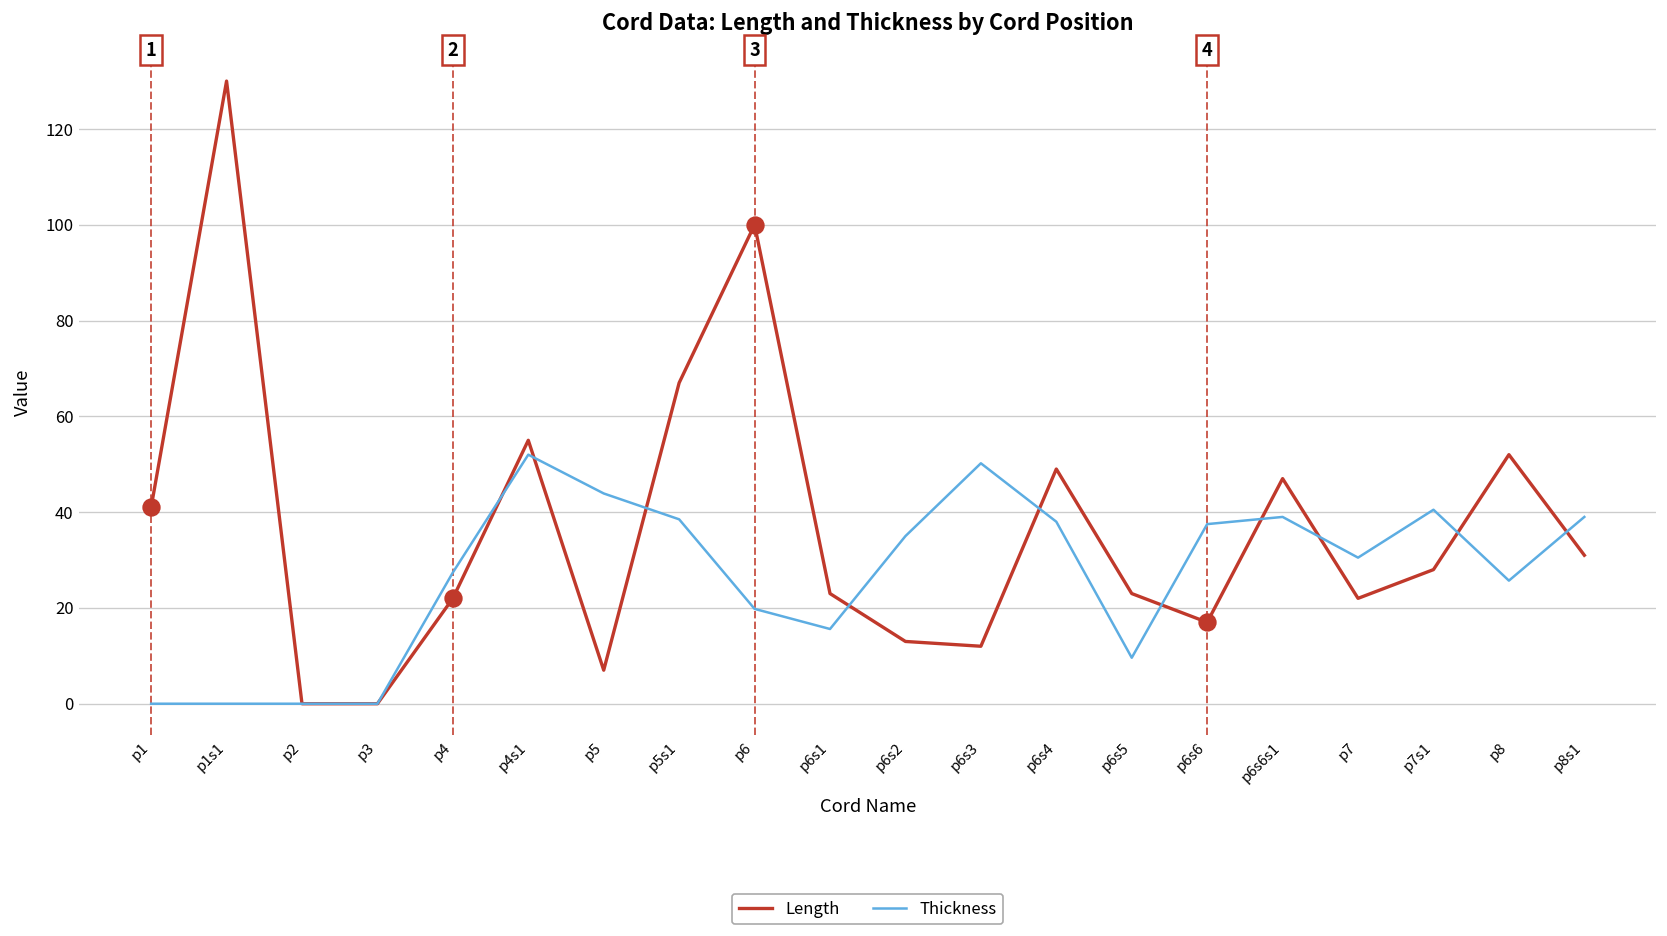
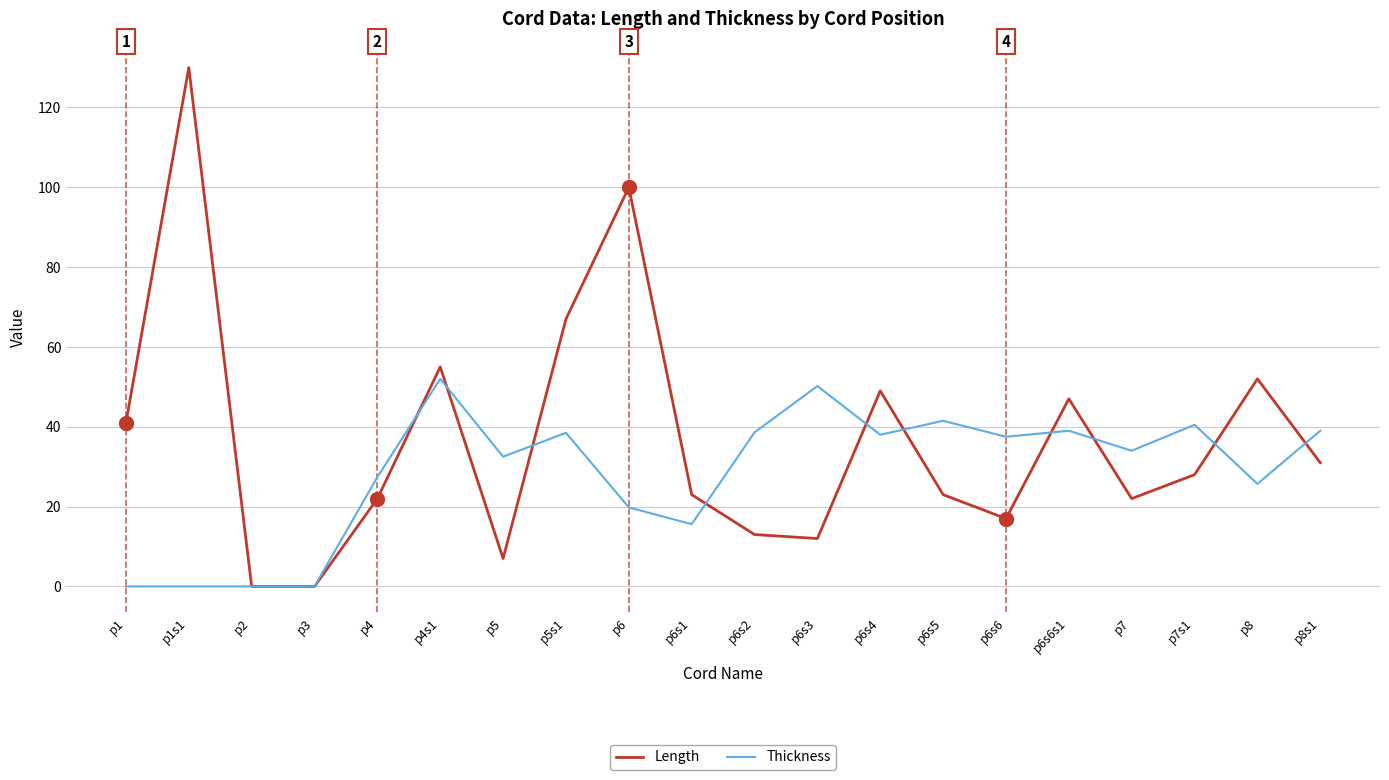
Thickness, p5: 44 -> 33
Thickness, p6s2: 35 -> 39
Thickness, p6s5: 10 -> 42
Thickness, p7: 31 -> 34
